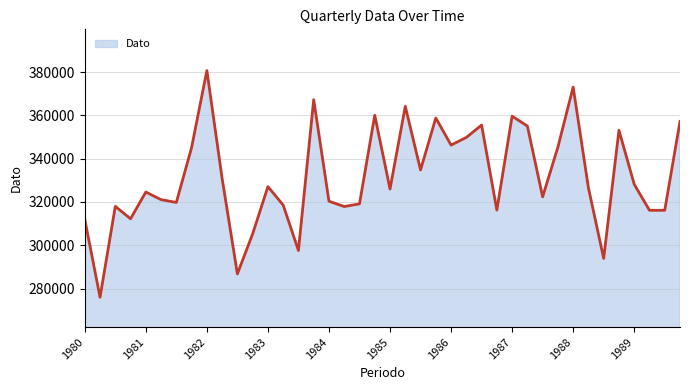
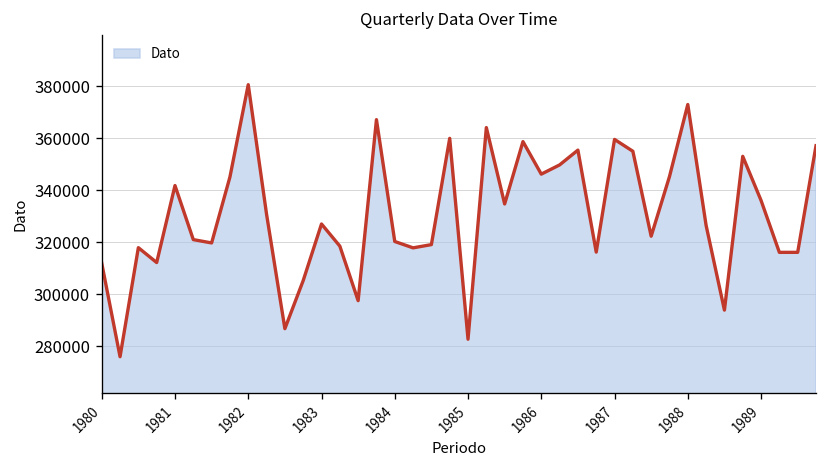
1981: 325000 -> 342000
1985: 326000 -> 283000
1989: 328000 -> 336000
